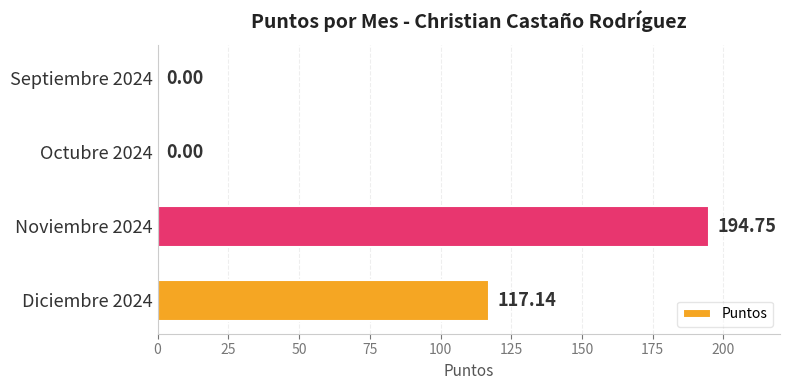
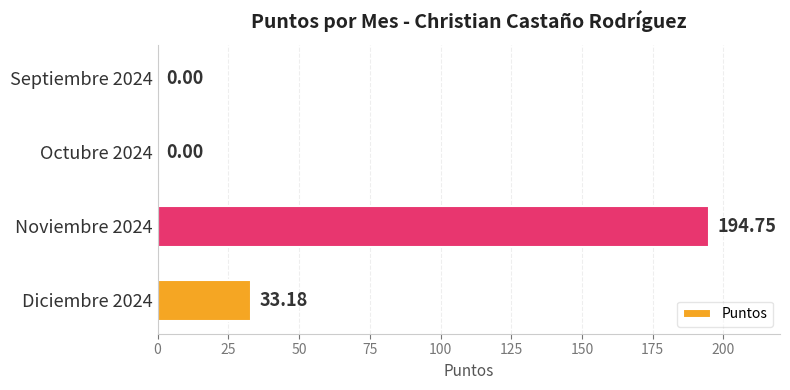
Diciembre 2024: 117.14 -> 33.18
